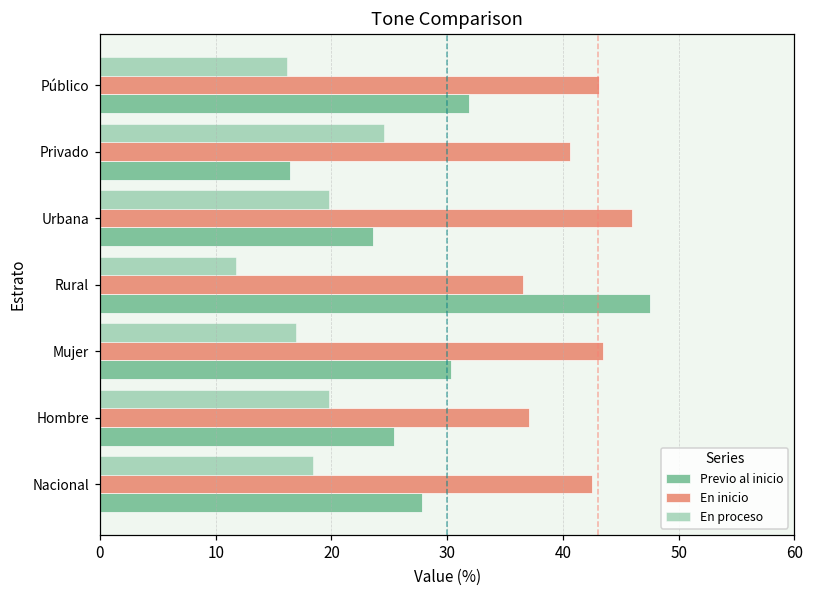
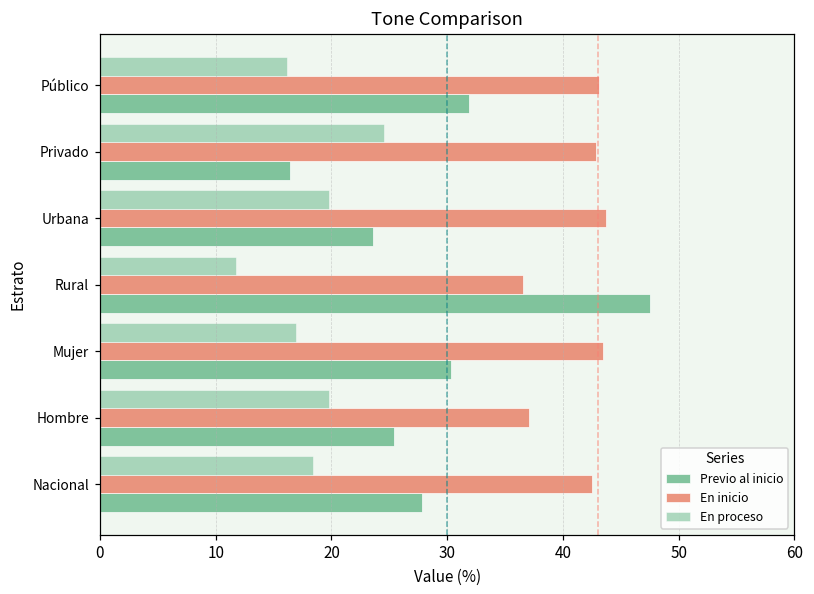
En inicio, Privado: 40.6 -> 42.9
En inicio, Urbana: 46.0 -> 43.7
